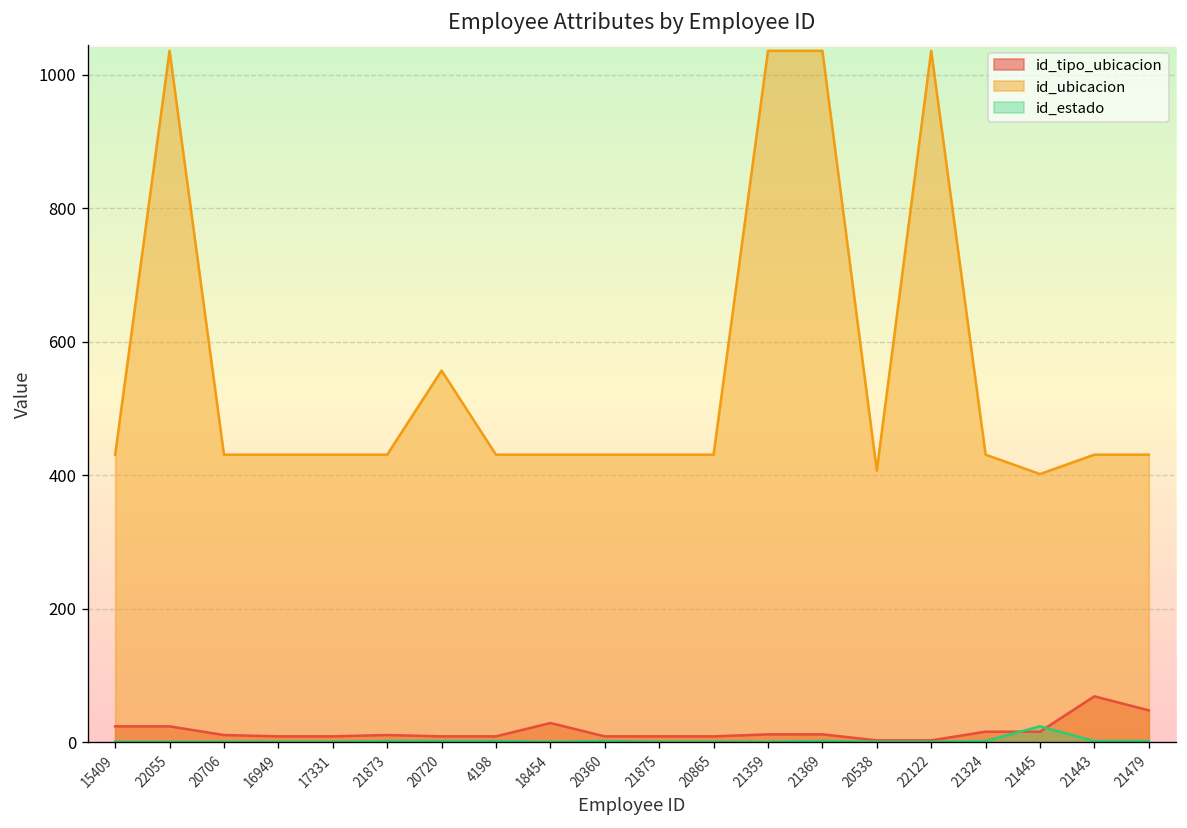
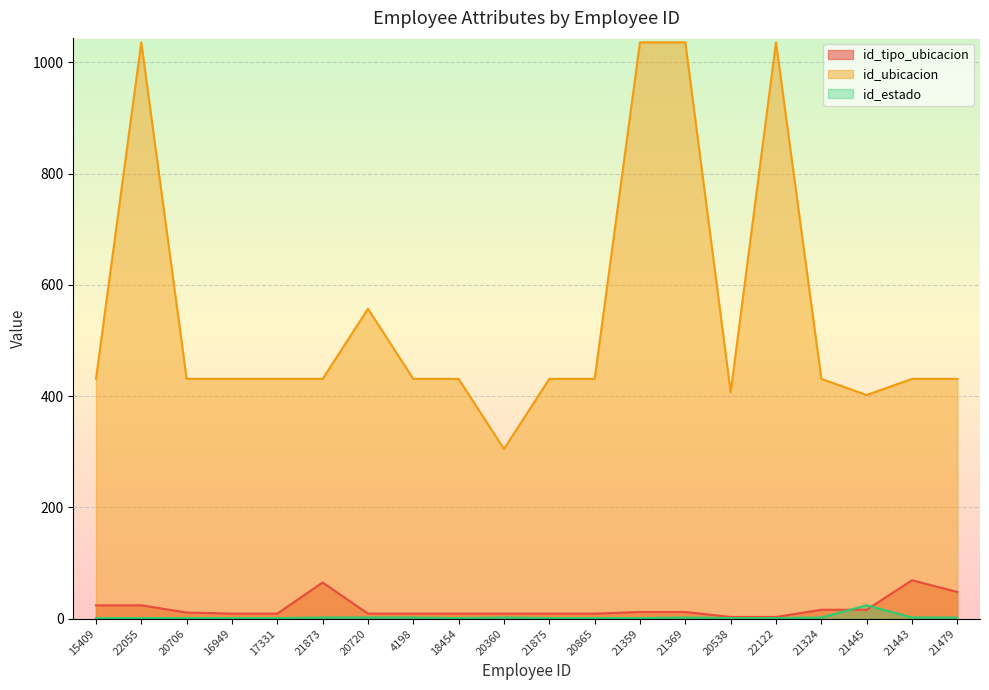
id_tipo_ubicacion, 21873: 10 -> 70
id_tipo_ubicacion, 18454: 30 -> 10
id_ubicacion, 20360: 430 -> 310
